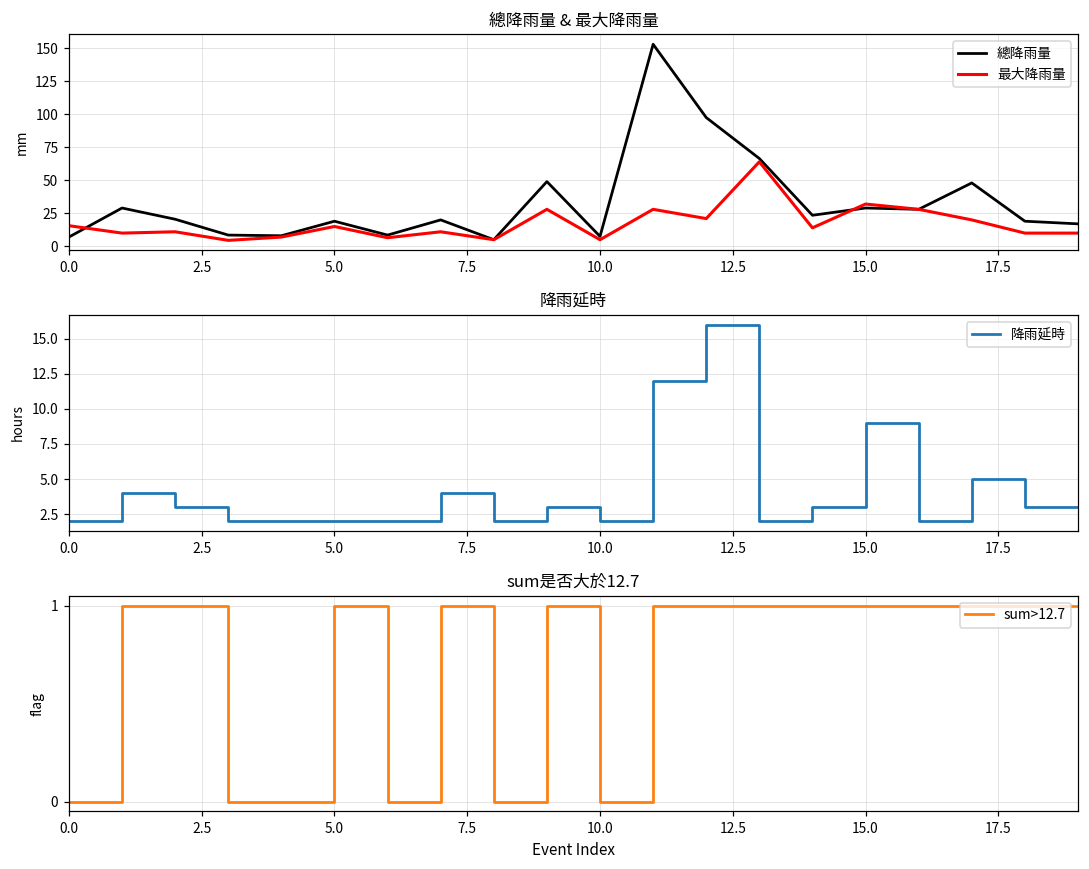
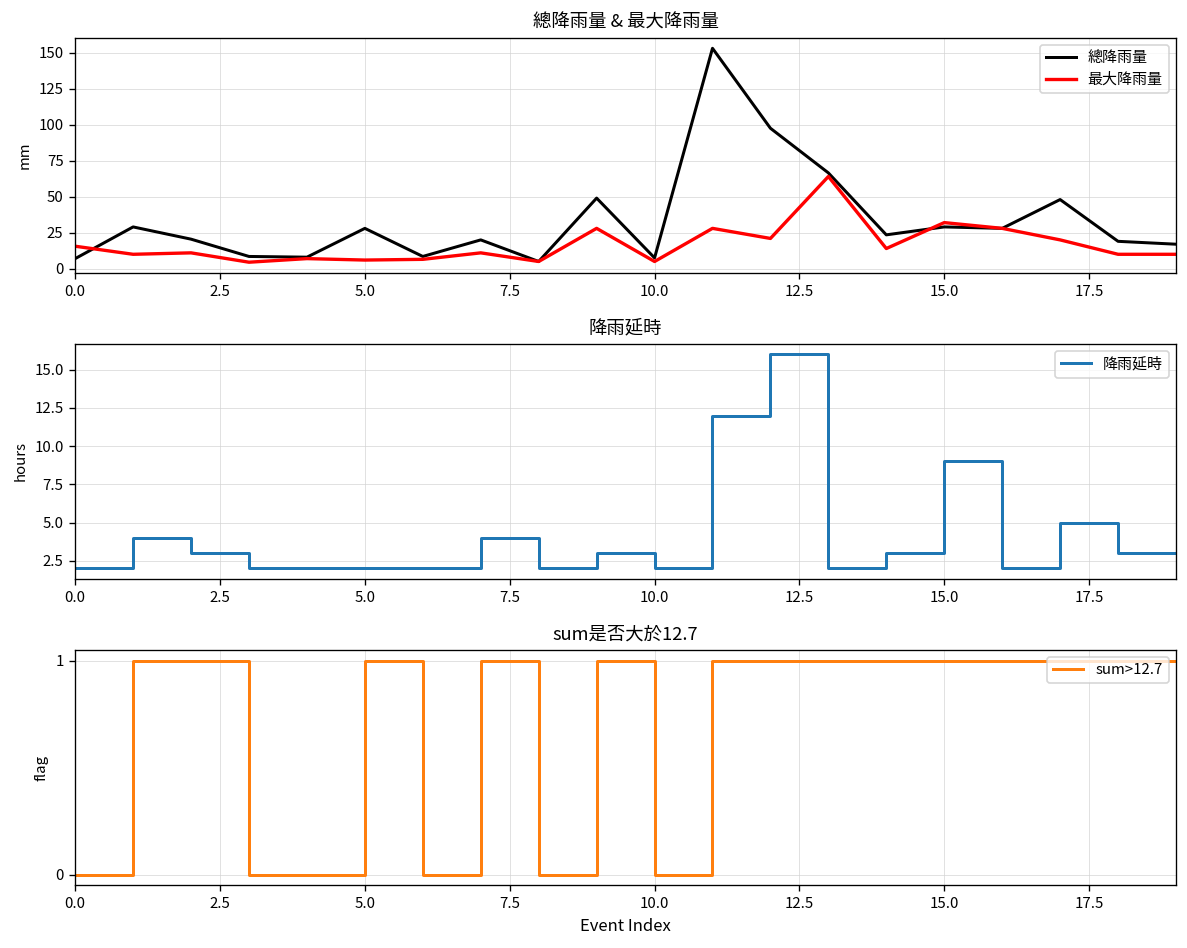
總降雨量 & 最大降雨量, 總降雨量, 5.0: 19 -> 28
總降雨量 & 最大降雨量, 最大降雨量, 5.0: 15 -> 6
